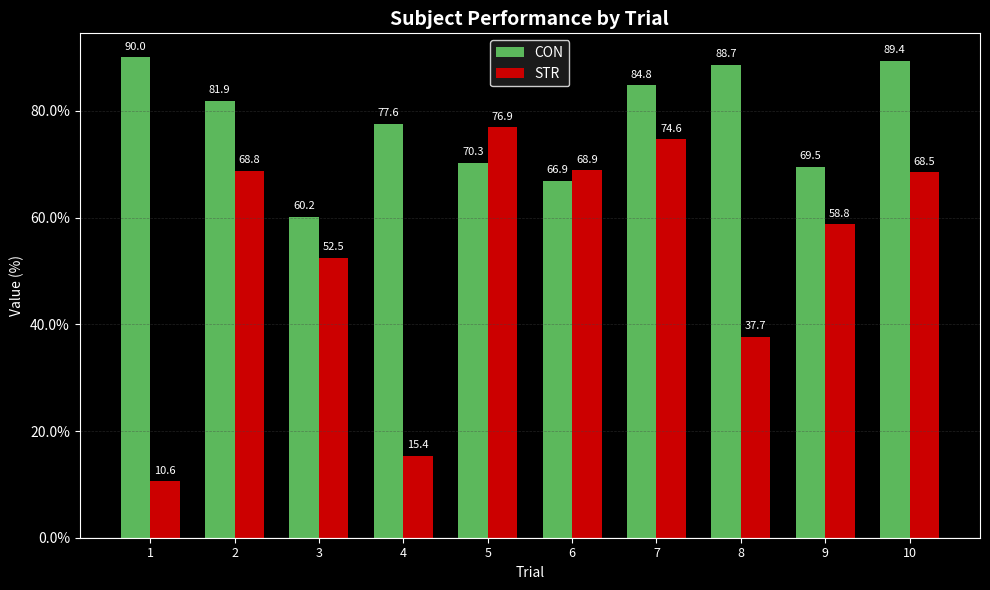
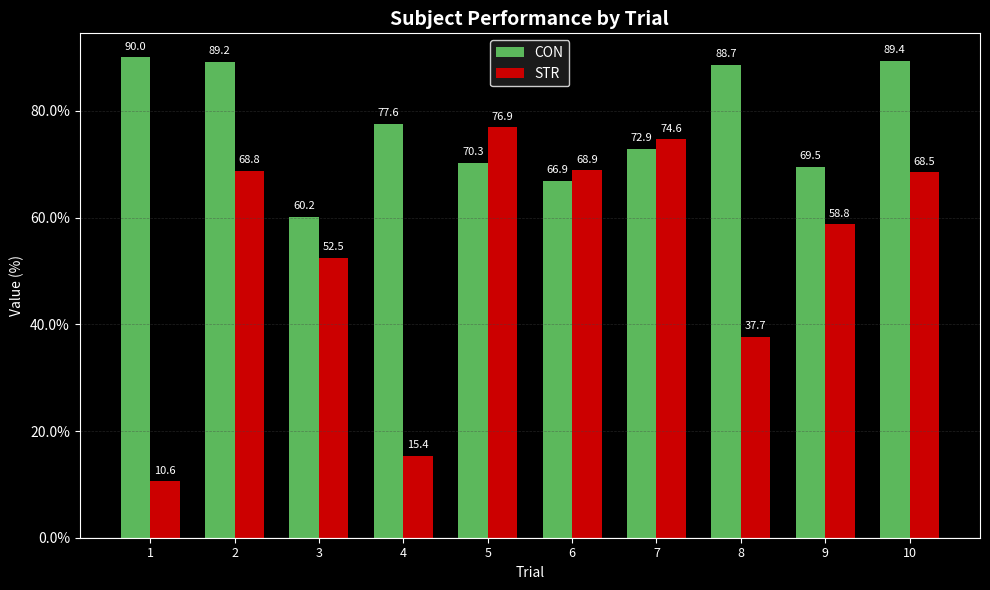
CON, 2: 81.9 -> 89.2
CON, 7: 84.8 -> 72.9
